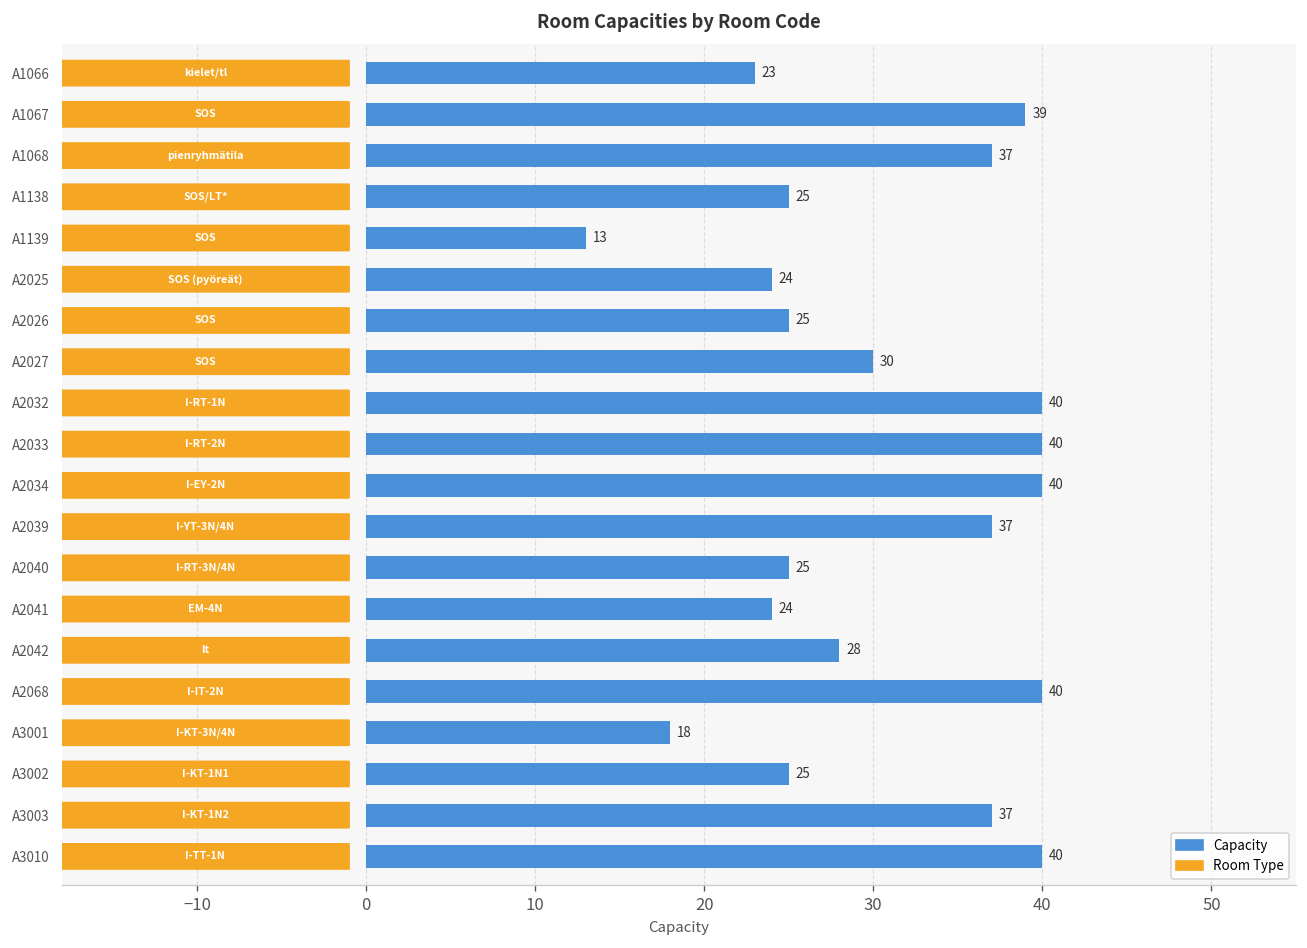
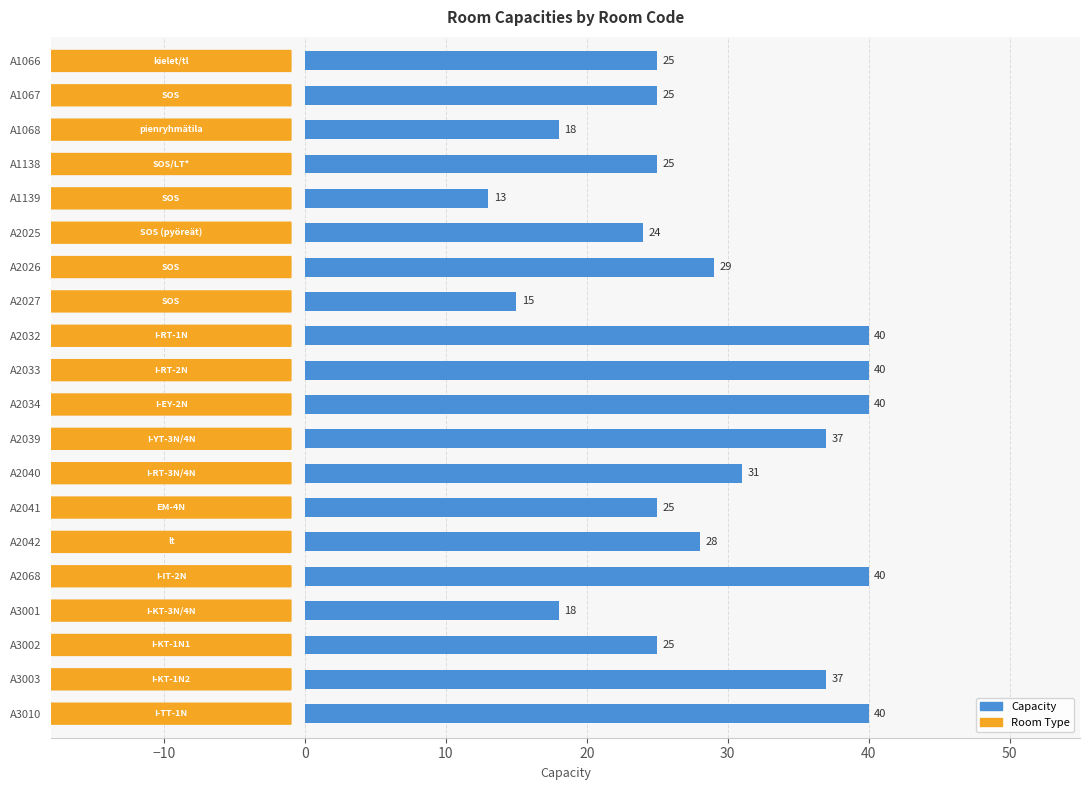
A1066: 23 -> 25
A1067: 39 -> 25
A1068: 37 -> 18
A2026: 25 -> 29
A2027: 30 -> 15
A2040: 25 -> 31
A2041: 24 -> 25
